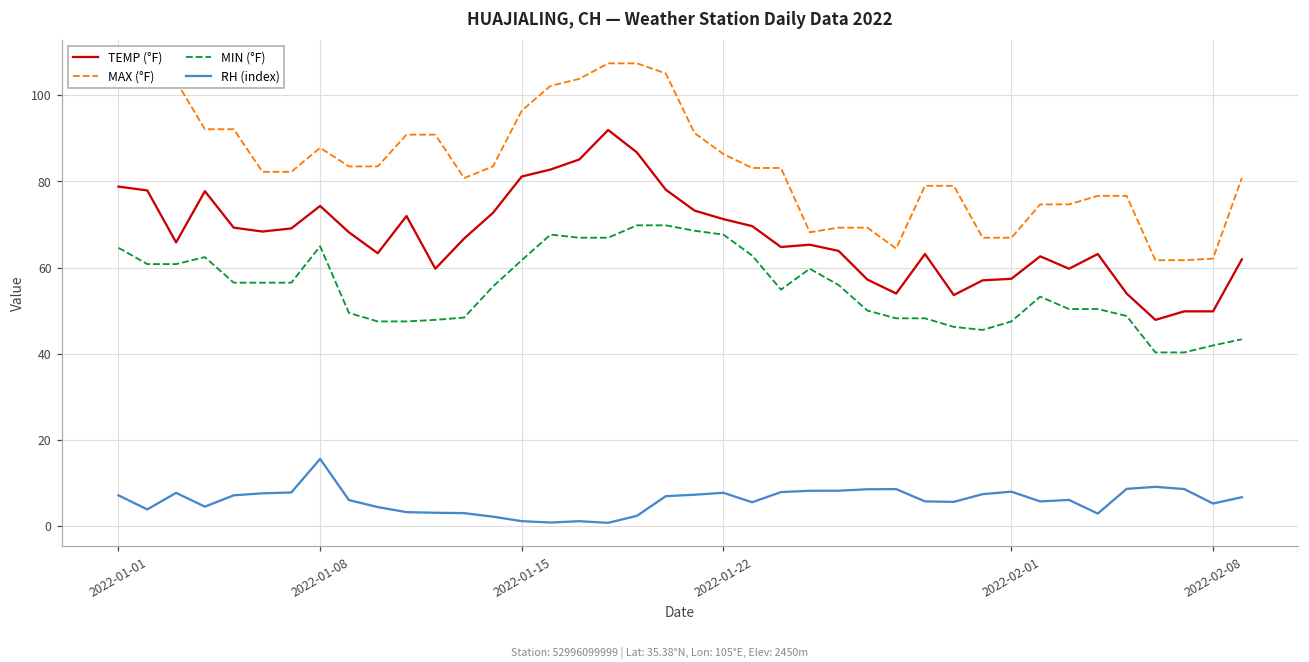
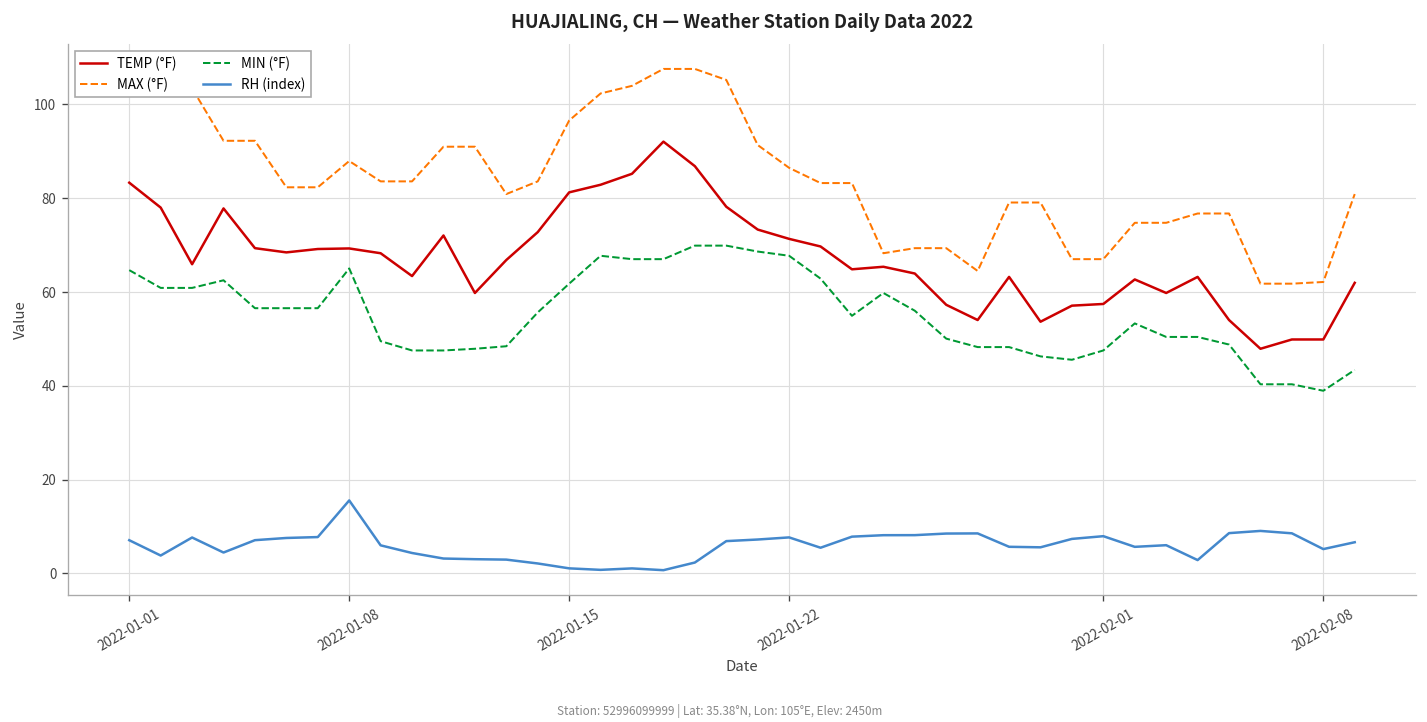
TEMP (°F), 2022-01-01: 79 -> 83
TEMP (°F), 2022-01-08: 74 -> 69
MIN (°F), 2022-02-08: 42 -> 39
